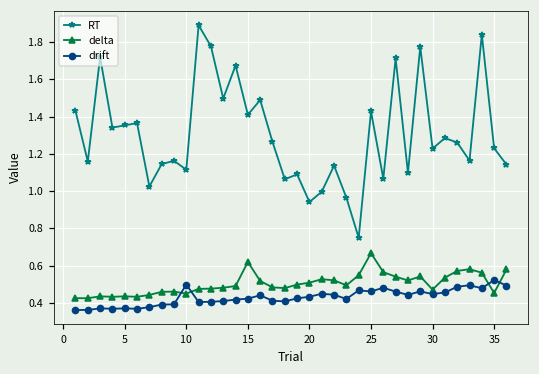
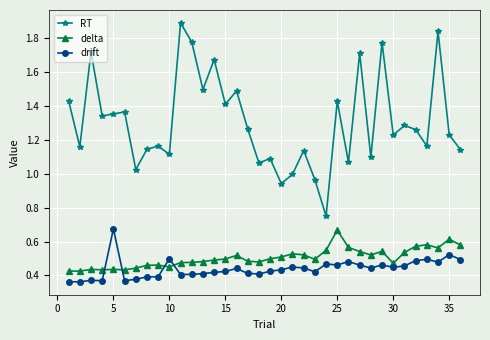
drift, 5: 0.37 -> 0.67
delta, 15: 0.62 -> 0.50
delta, 35: 0.45 -> 0.61
